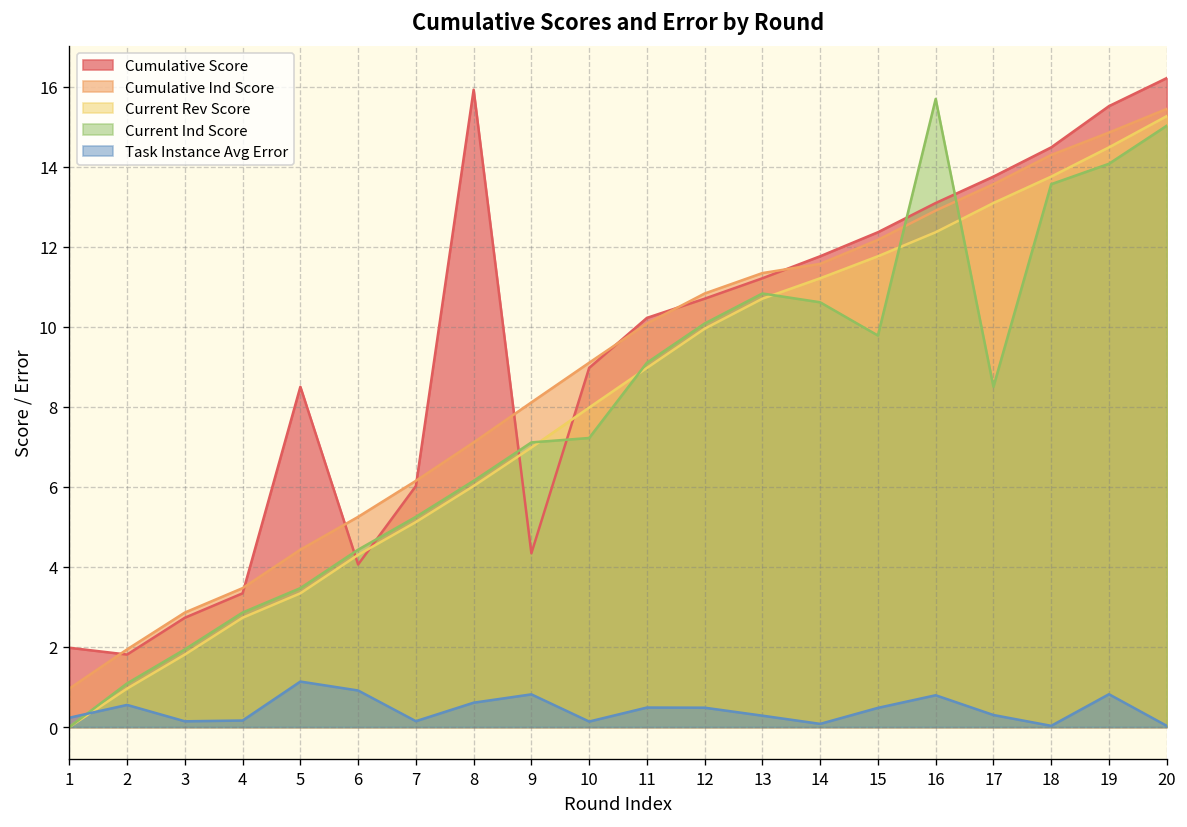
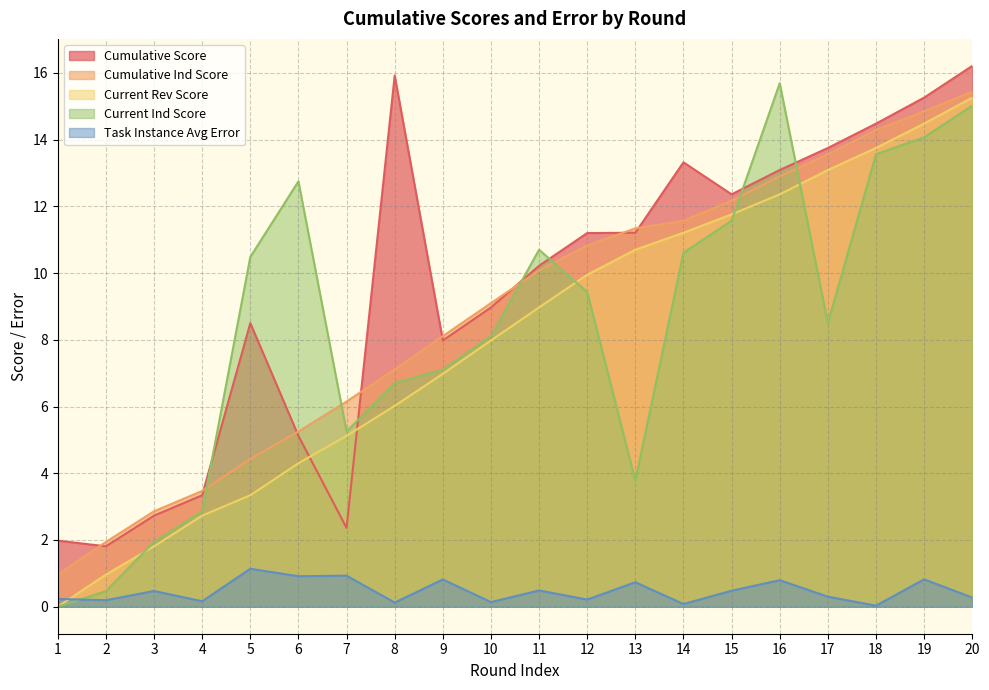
Current Ind Score, 2: 1.1 -> 0.5
Task Instance Avg Error, 2: 0.6 -> 0.2
Task Instance Avg Error, 3: 0.1 -> 0.5
Current Ind Score, 5: 3.5 -> 10.5
Cumulative Score, 6: 4.1 -> 5.1
Current Ind Score, 6: 4.4 -> 12.8
Cumulative Score, 7: 6.0 -> 2.4
Task Instance Avg Error, 7: 0.1 -> 0.9
Current Ind Score, 8: 6.2 -> 6.7
Task Instance Avg Error, 8: 0.6 -> 0.1
Cumulative Score, 9: 4.3 -> 8.0
Current Ind Score, 10: 7.2 -> 8.1
Current Ind Score, 11: 9.1 -> 10.7
Cumulative Score, 12: 10.7 -> 11.2
Current Ind Score, 12: 10.1 -> 9.4
Task Instance Avg Error, 12: 0.5 -> 0.2
Current Ind Score, 13: 10.8 -> 3.8
Task Instance Avg Error, 13: 0.3 -> 0.7
Cumulative Score, 14: 11.8 -> 13.3
Current Ind Score, 15: 9.8 -> 11.6
Cumulative Score, 19: 15.5 -> 15.3
Task Instance Avg Error, 20: 0.0 -> 0.3
